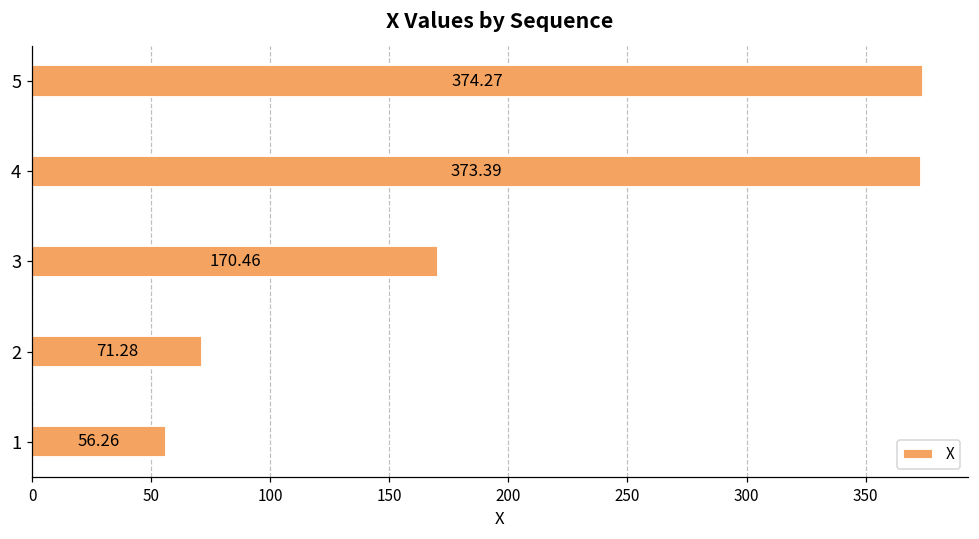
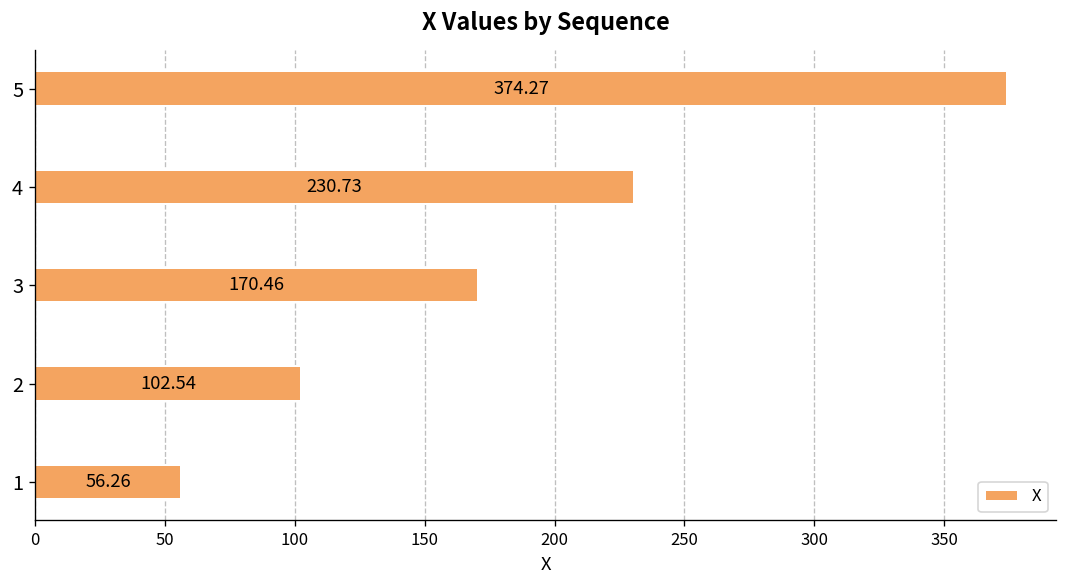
4: 373.39 -> 230.73
2: 71.28 -> 102.54
